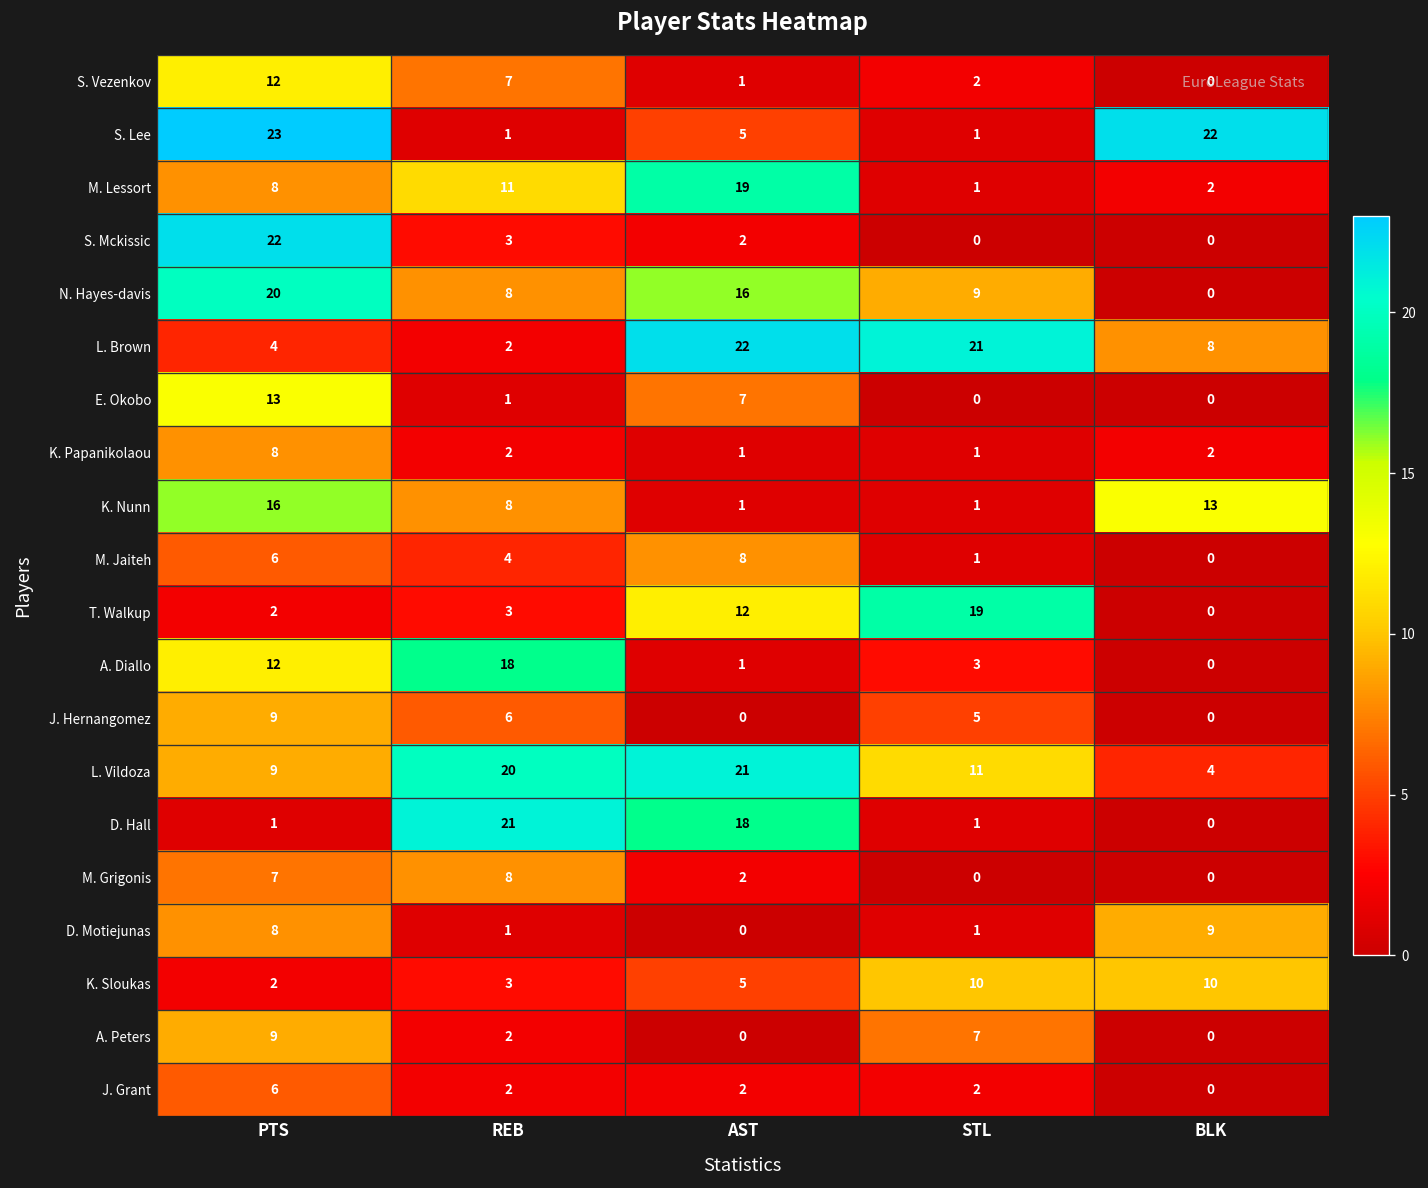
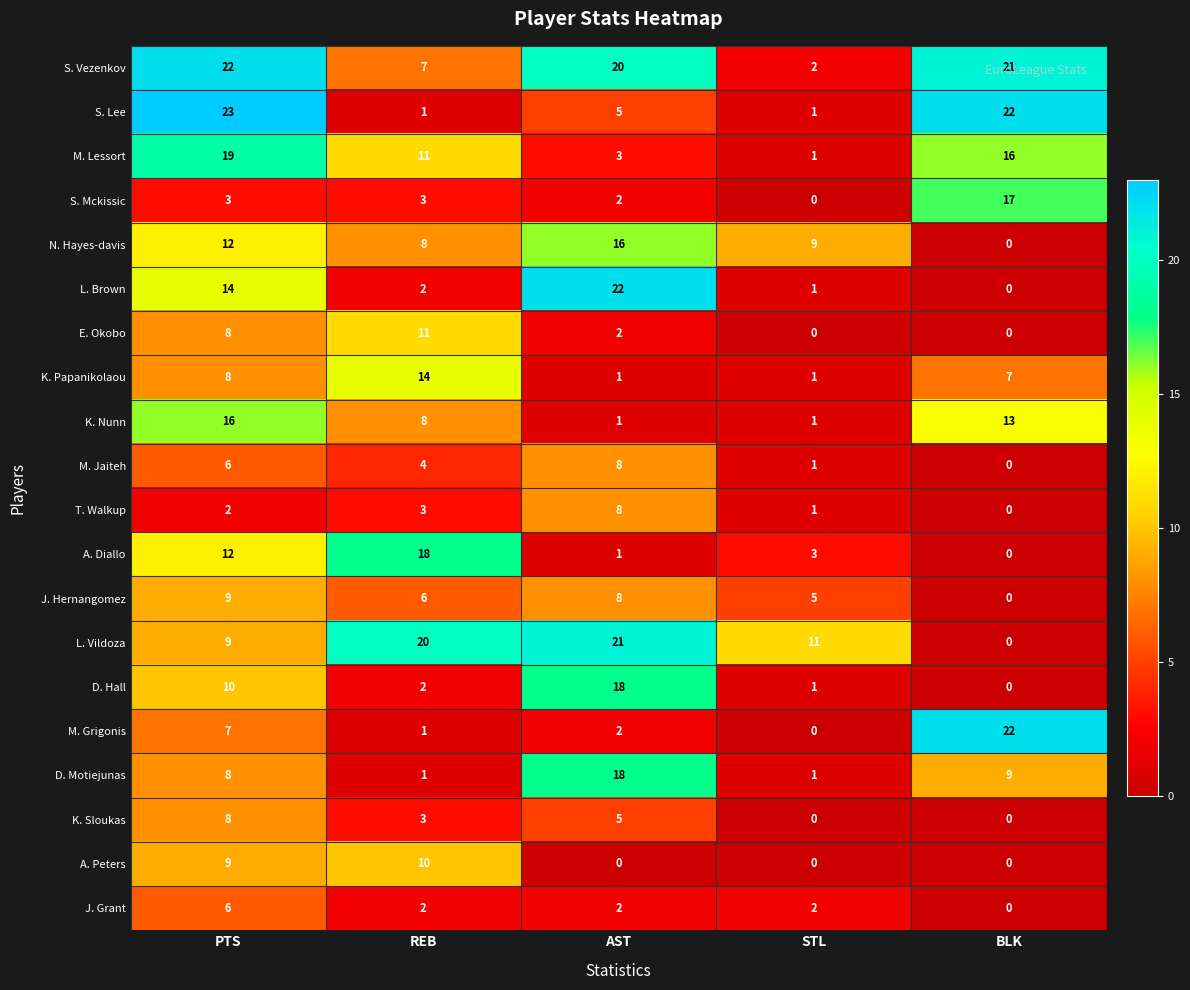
S. Vezenkov, PTS: 12 -> 22
S. Vezenkov, AST: 1 -> 20
S. Vezenkov, BLK: 0 -> 21
M. Lessort, PTS: 8 -> 19
M. Lessort, AST: 19 -> 3
M. Lessort, BLK: 2 -> 16
S. Mckissic, PTS: 22 -> 3
S. Mckissic, BLK: 0 -> 17
N. Hayes-davis, PTS: 20 -> 12
L. Brown, PTS: 4 -> 14
L. Brown, STL: 21 -> 1
L. Brown, BLK: 8 -> 0
E. Okobo, PTS: 13 -> 8
E. Okobo, REB: 1 -> 11
E. Okobo, AST: 7 -> 2
K. Papanikolaou, REB: 2 -> 14
K. Papanikolaou, BLK: 2 -> 7
T. Walkup, AST: 12 -> 8
T. Walkup, STL: 19 -> 1
J. Hernangomez, AST: 0 -> 8
L. Vildoza, BLK: 4 -> 0
D. Hall, PTS: 1 -> 10
D. Hall, REB: 21 -> 2
M. Grigonis, REB: 8 -> 1
M. Grigonis, BLK: 0 -> 22
D. Motiejunas, AST: 0 -> 18
K. Sloukas, PTS: 2 -> 8
K. Sloukas, STL: 10 -> 0
K. Sloukas, BLK: 10 -> 0
A. Peters, REB: 2 -> 10
A. Peters, STL: 7 -> 0
